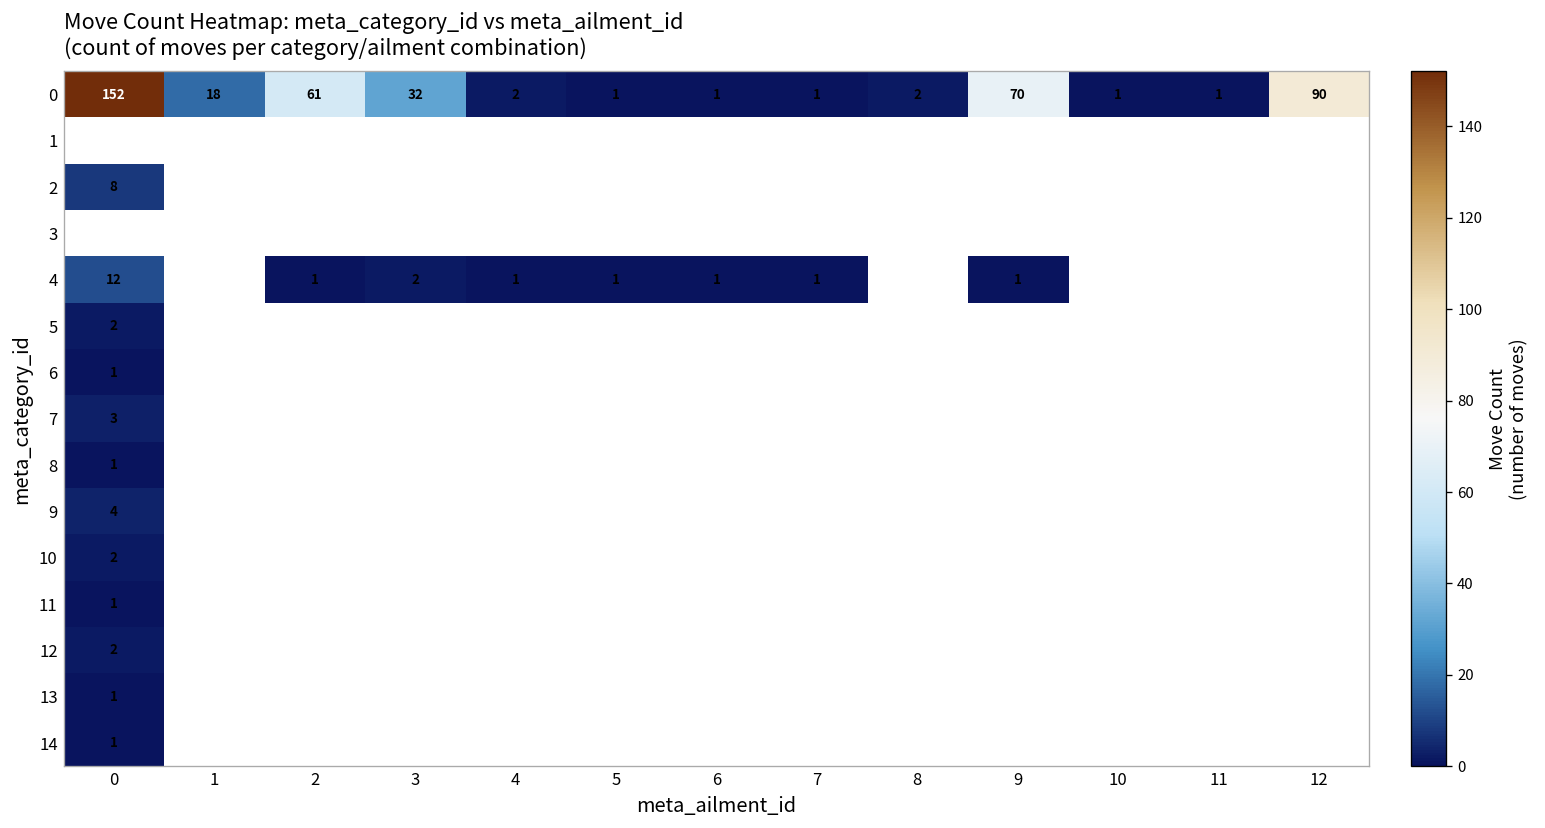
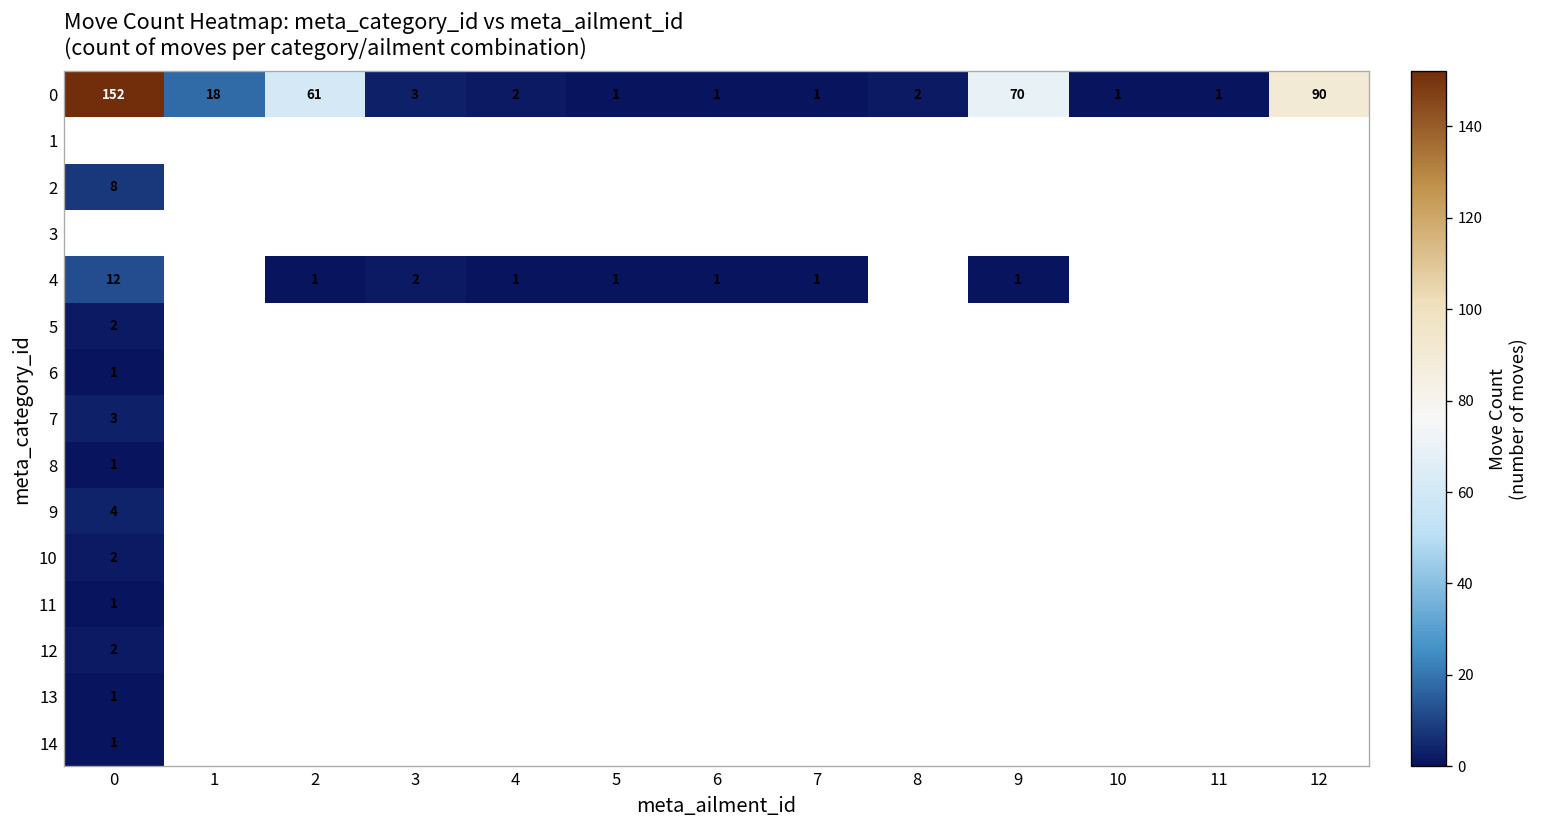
0, 3: 32 -> 3
